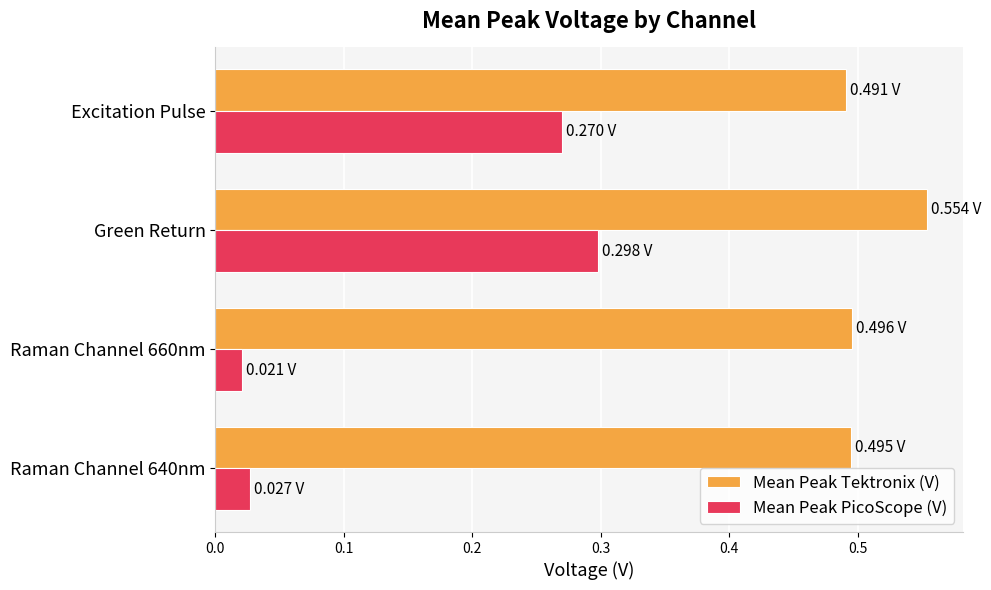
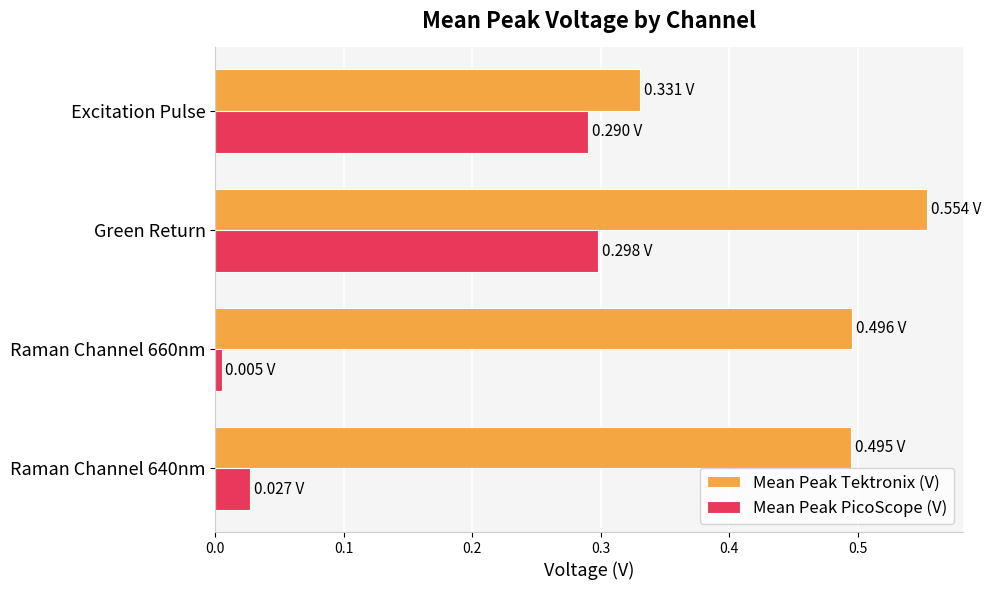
Mean Peak Tektronix (V), Excitation Pulse: 0.491 -> 0.331
Mean Peak PicoScope (V), Excitation Pulse: 0.270 -> 0.290
Mean Peak PicoScope (V), Raman Channel 660nm: 0.021 -> 0.005
